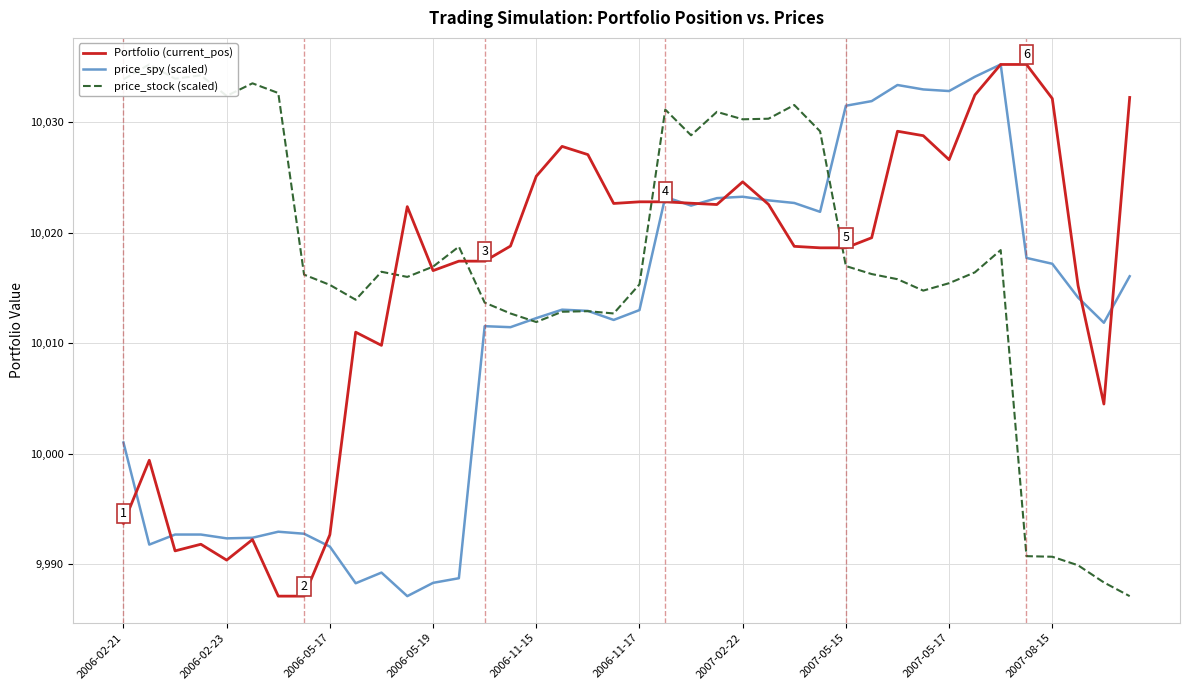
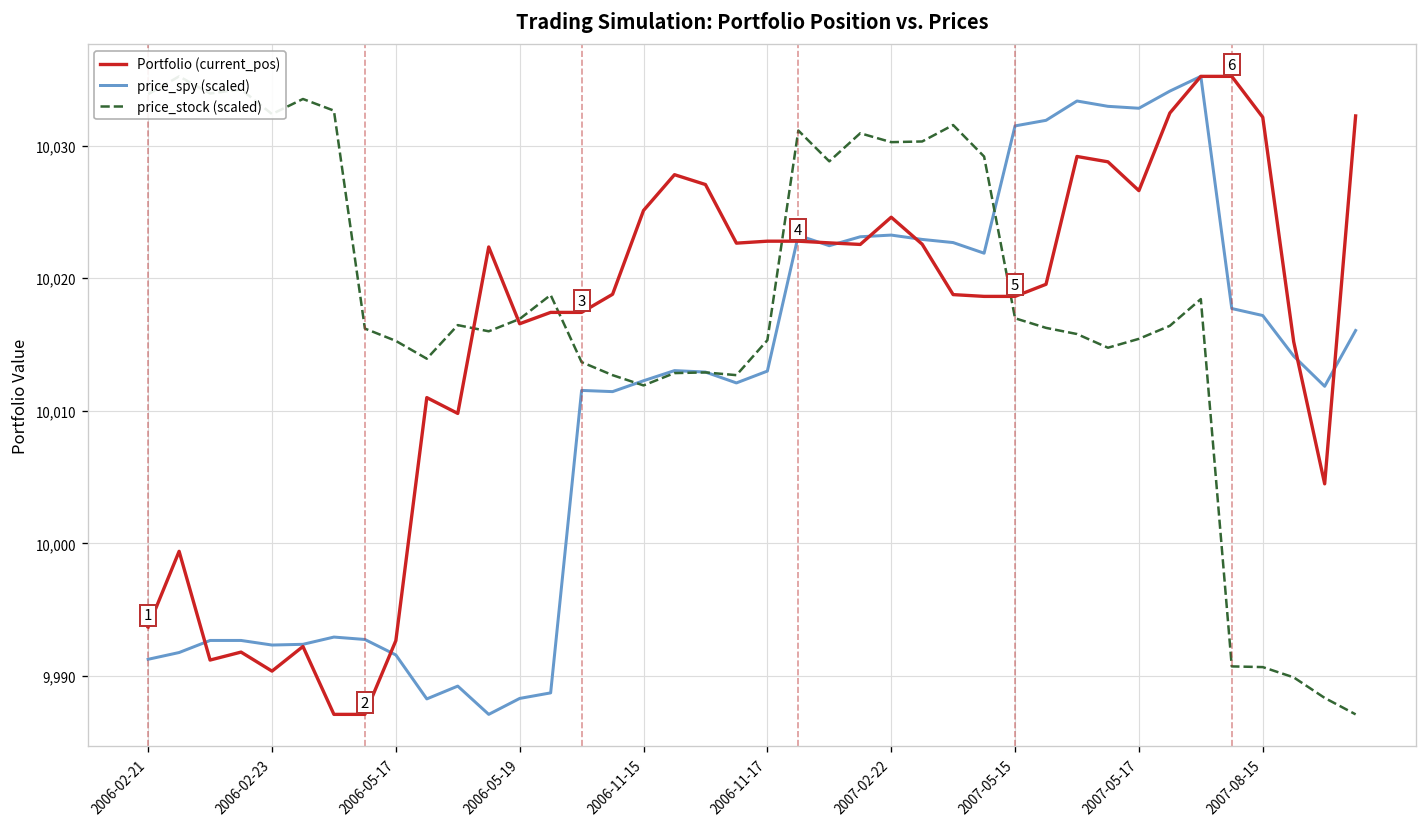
price_spy (scaled), 2006-02-21: 10,001.0 -> 9,991.3
